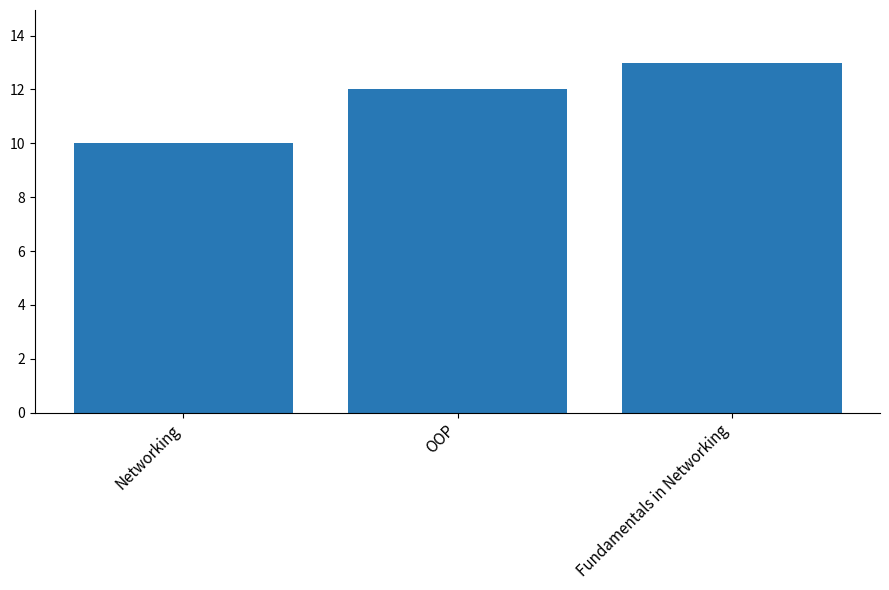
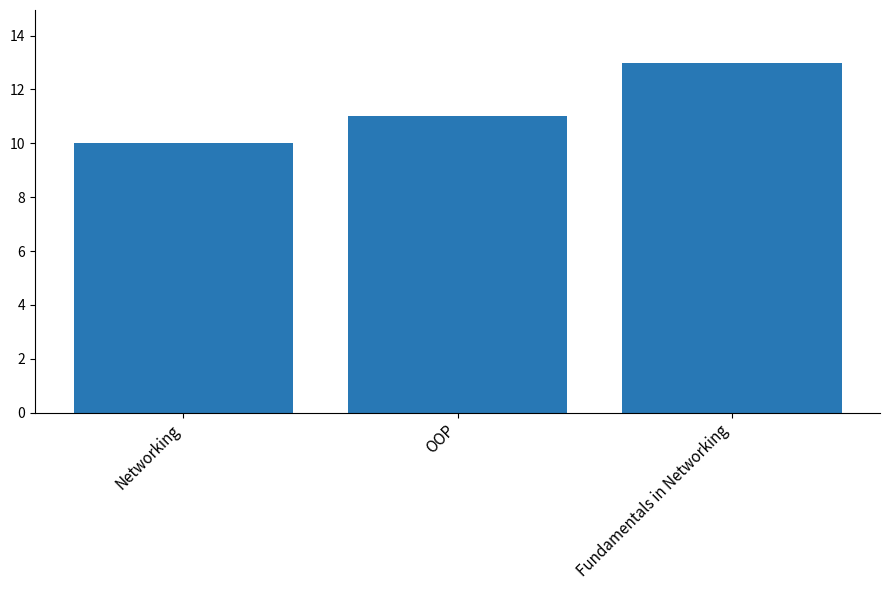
OOP: 12 -> 11
